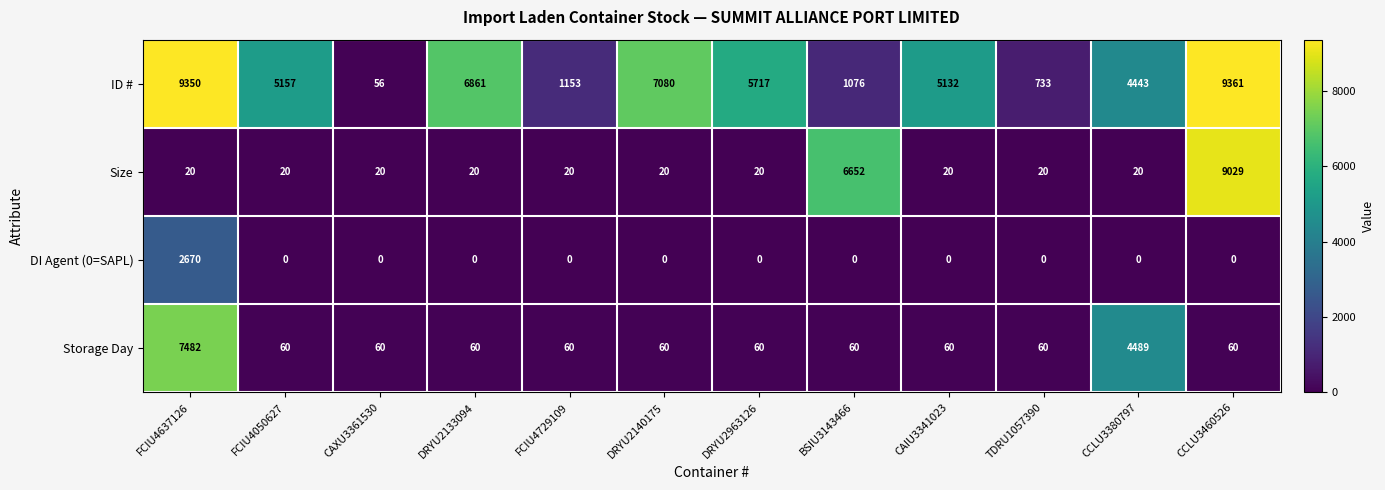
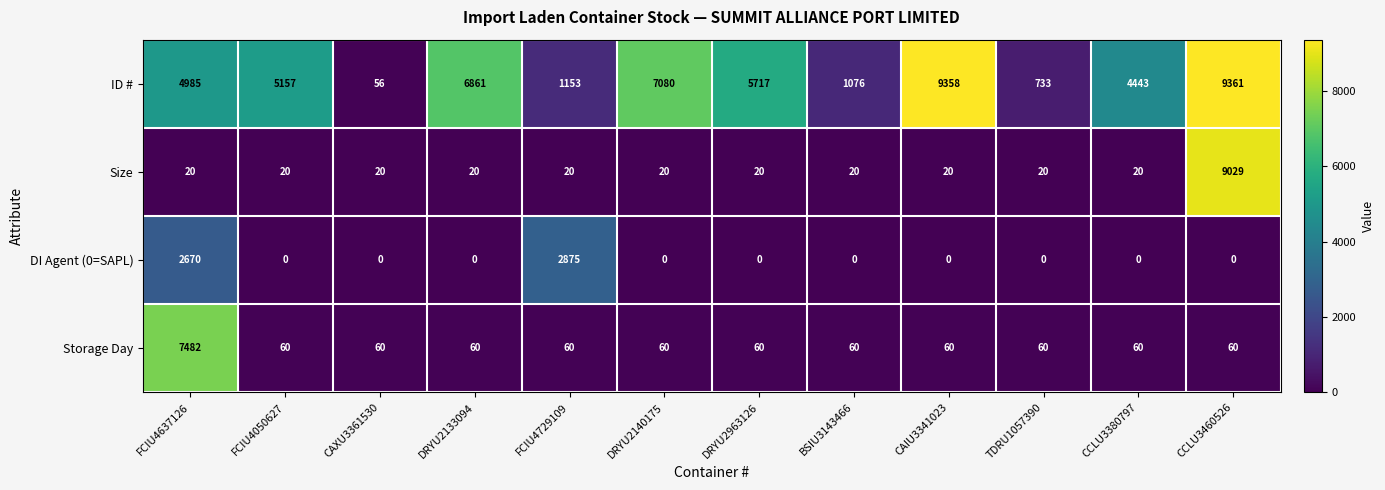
ID #, FCIU4637126: 9350 -> 4985
ID #, CAIU3341023: 5132 -> 9358
Size, BSIU3143466: 6652 -> 20
DI Agent (0=SAPL), FCIU4729109: 0 -> 2875
Storage Day, CCLU3380797: 4489 -> 60
